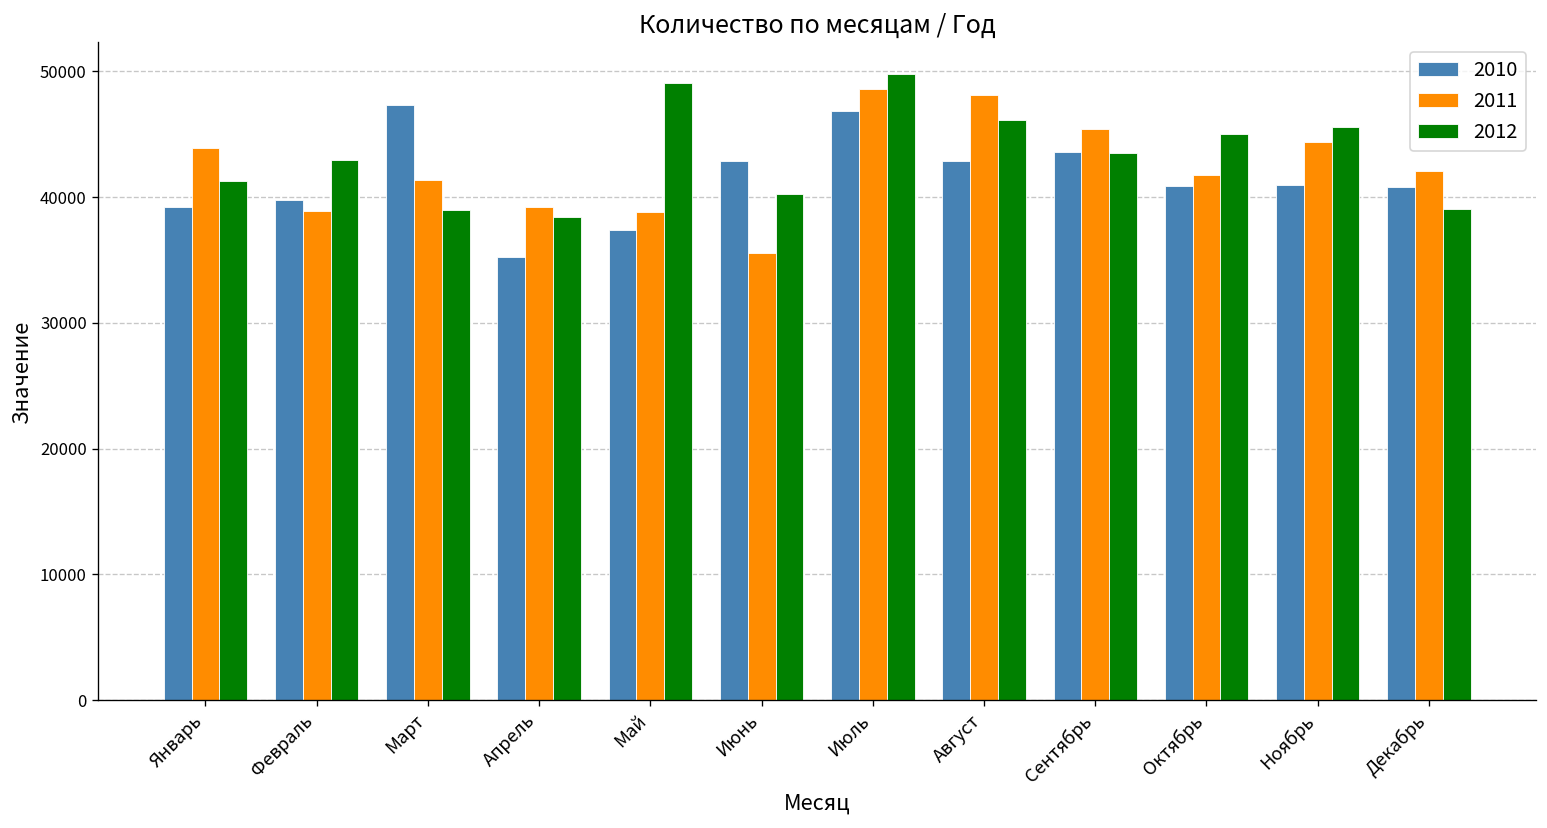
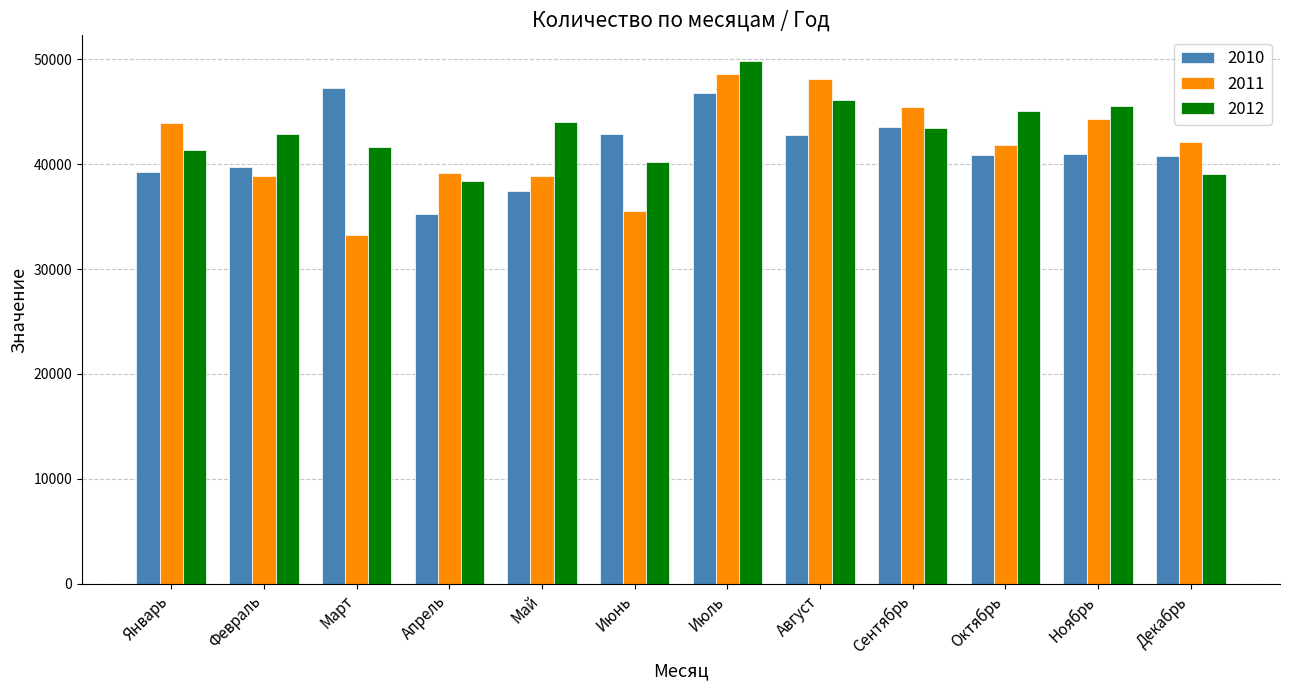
2011, Март: 41300 -> 33200
2012, Март: 39000 -> 41600
2012, Май: 49100 -> 44000
